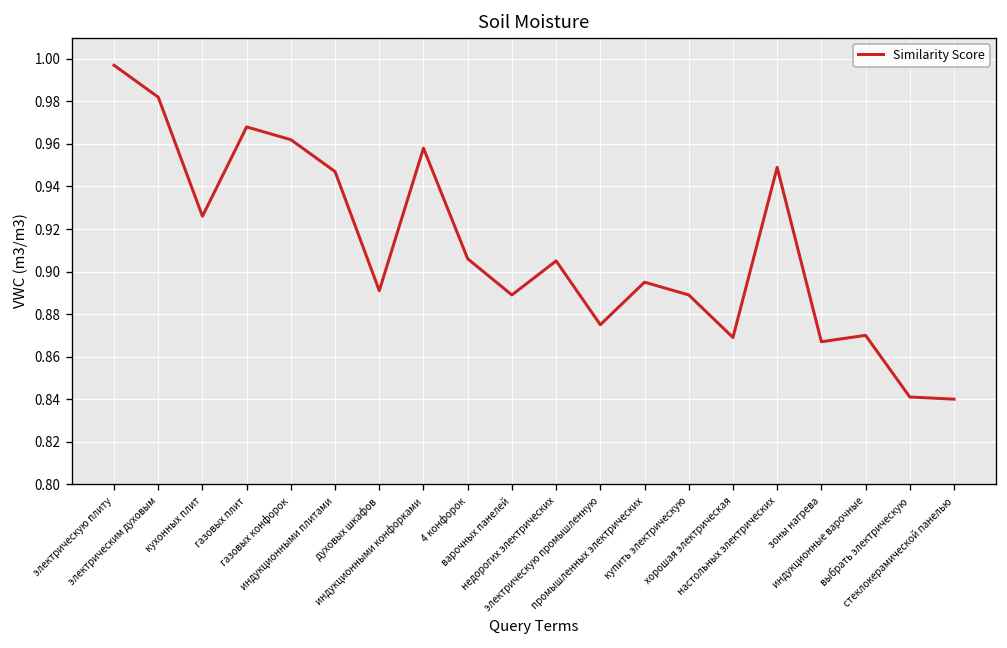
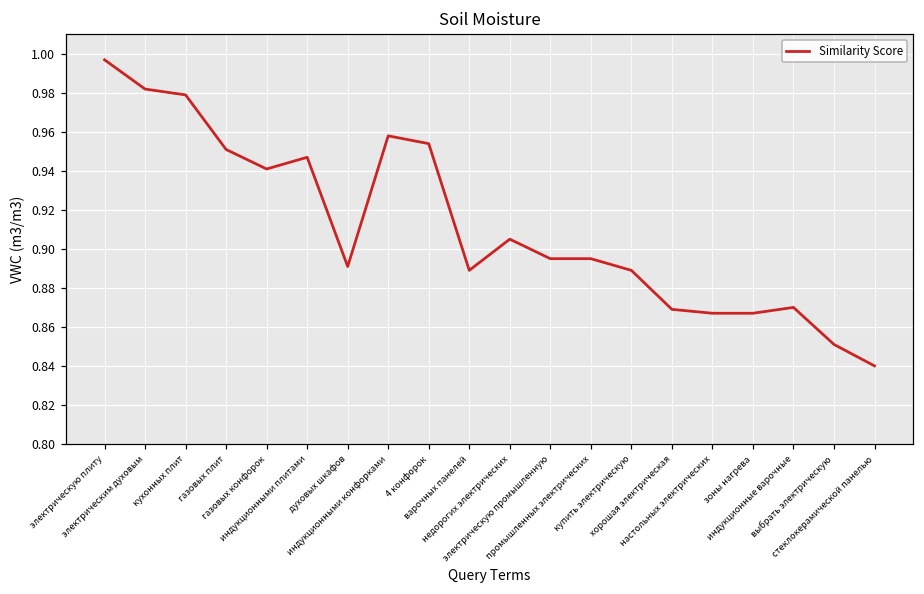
кухонных плит: 0.926 -> 0.979
газовых плит: 0.968 -> 0.951
газовых конфорок: 0.962 -> 0.941
4 конфорок: 0.906 -> 0.954
электрическую промышленную: 0.875 -> 0.895
настольных электрических: 0.949 -> 0.867
выбрать электрическую: 0.841 -> 0.851
